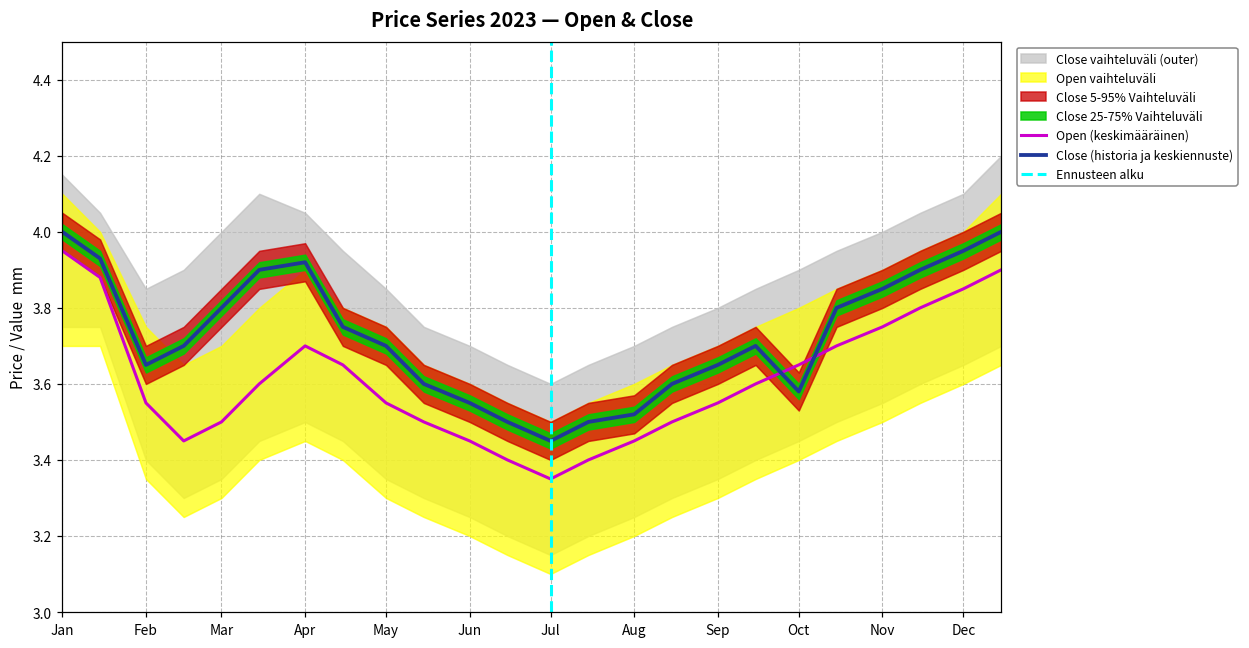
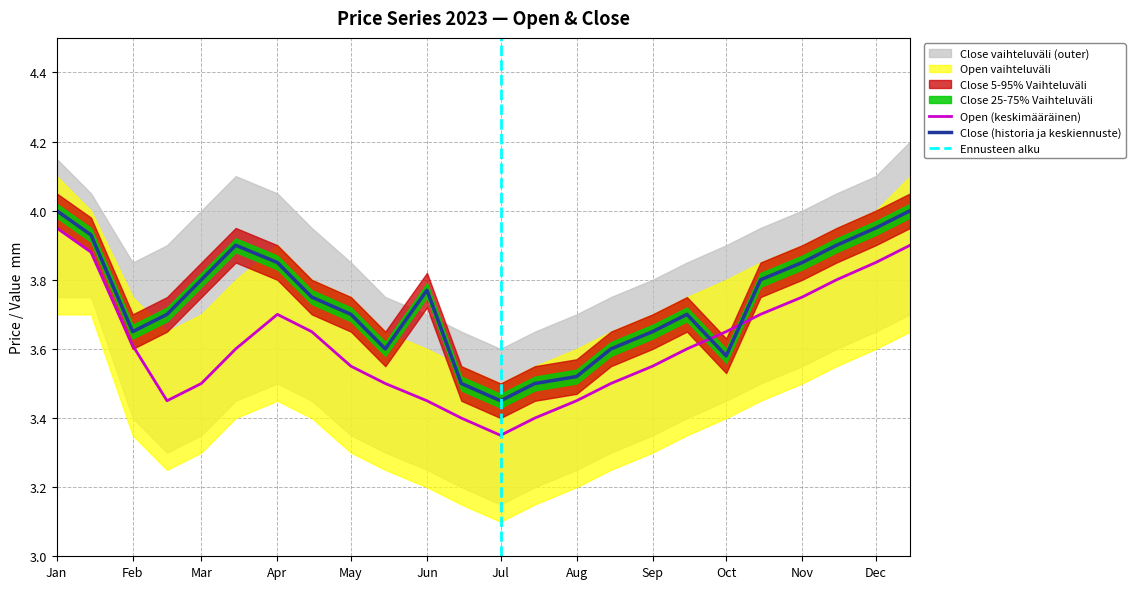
Open (keskimääräinen), Feb: 3.55 -> 3.61
Close (historia ja keskiennuste), Apr: 3.92 -> 3.85
Close (historia ja keskiennuste), Jun: 3.55 -> 3.77
